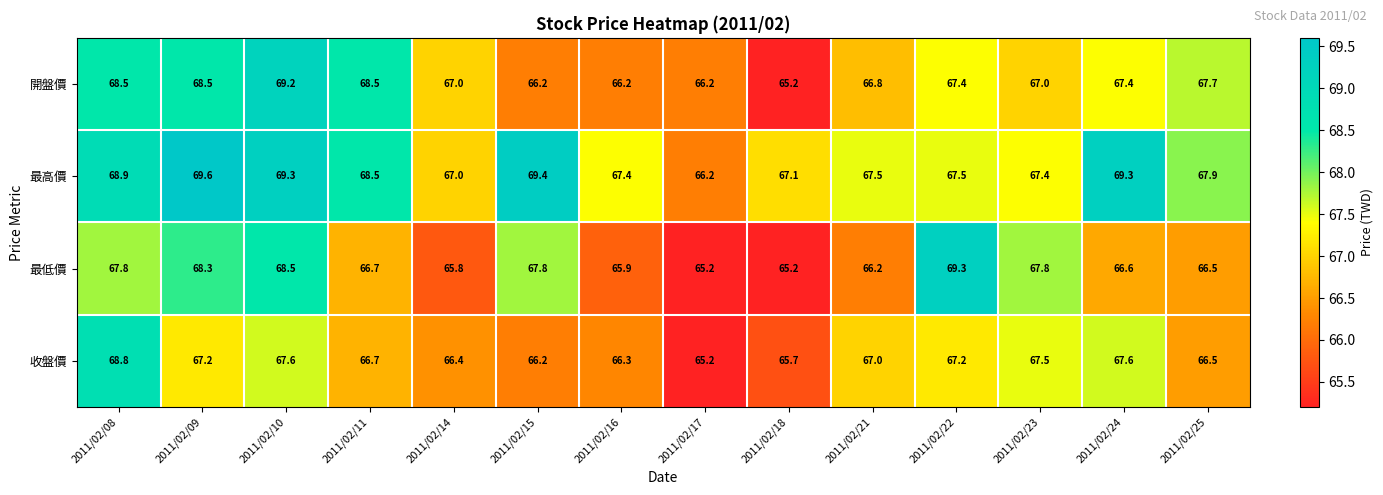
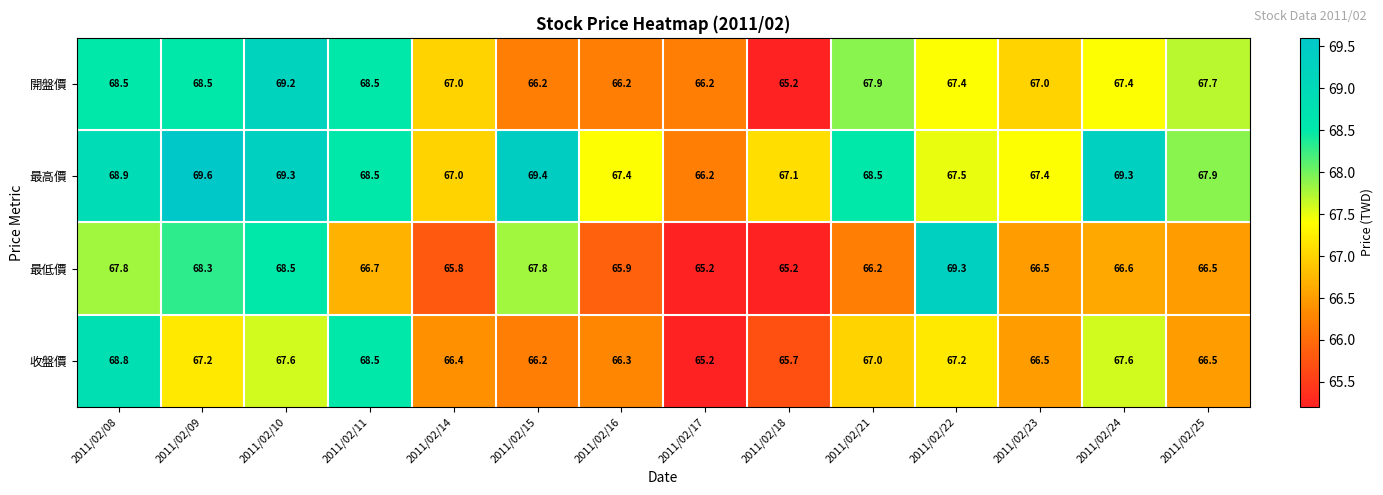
開盤價, 2011/02/21: 66.8 -> 67.9
最高價, 2011/02/21: 67.5 -> 68.5
最低價, 2011/02/23: 67.8 -> 66.5
收盤價, 2011/02/11: 66.7 -> 68.5
收盤價, 2011/02/23: 67.5 -> 66.5
